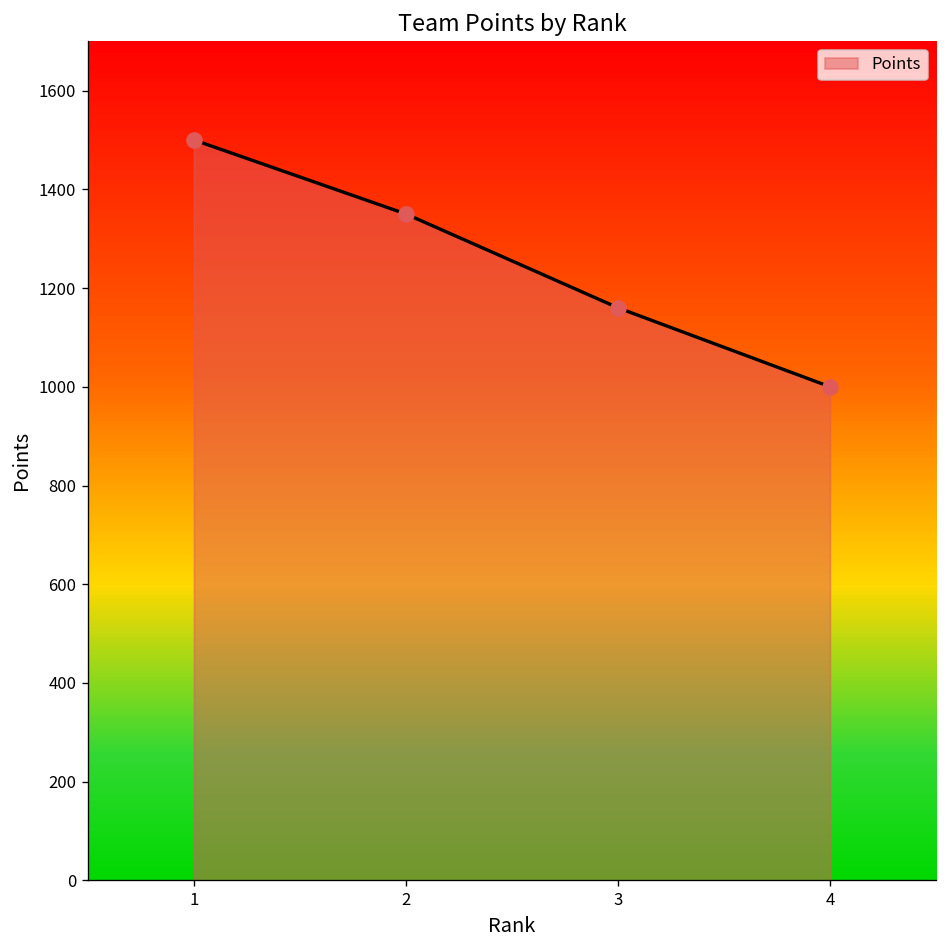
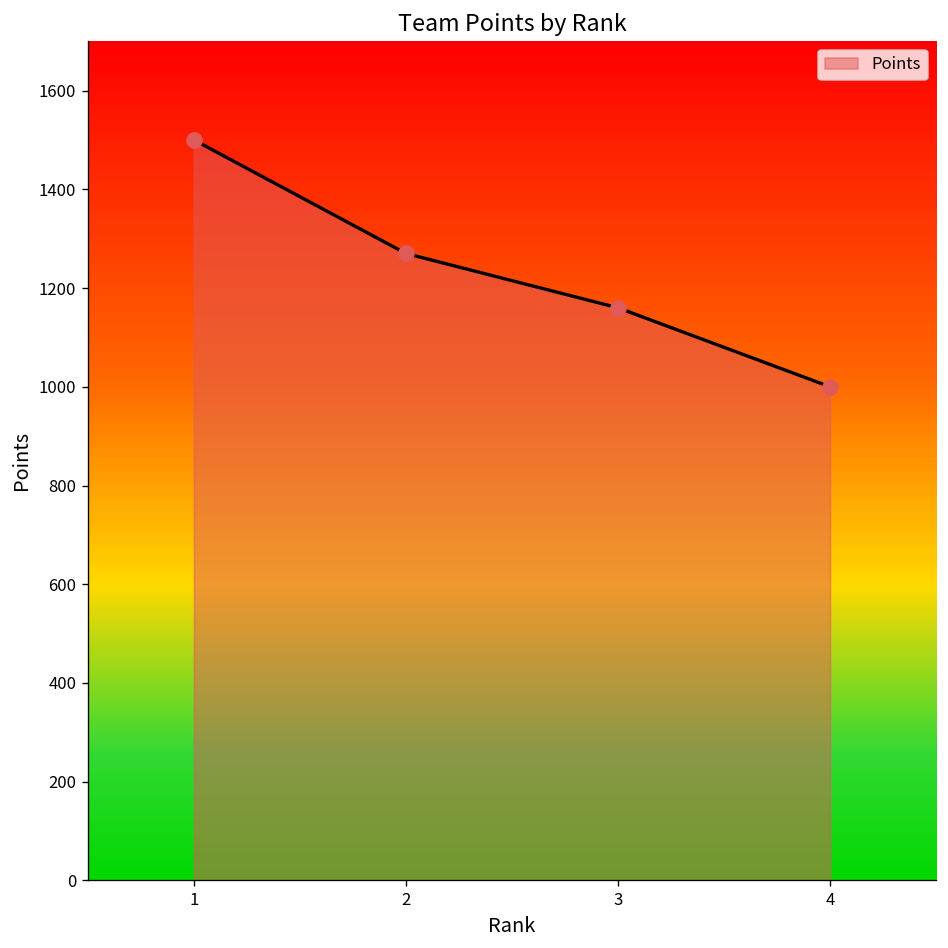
2: 1350 -> 1270
